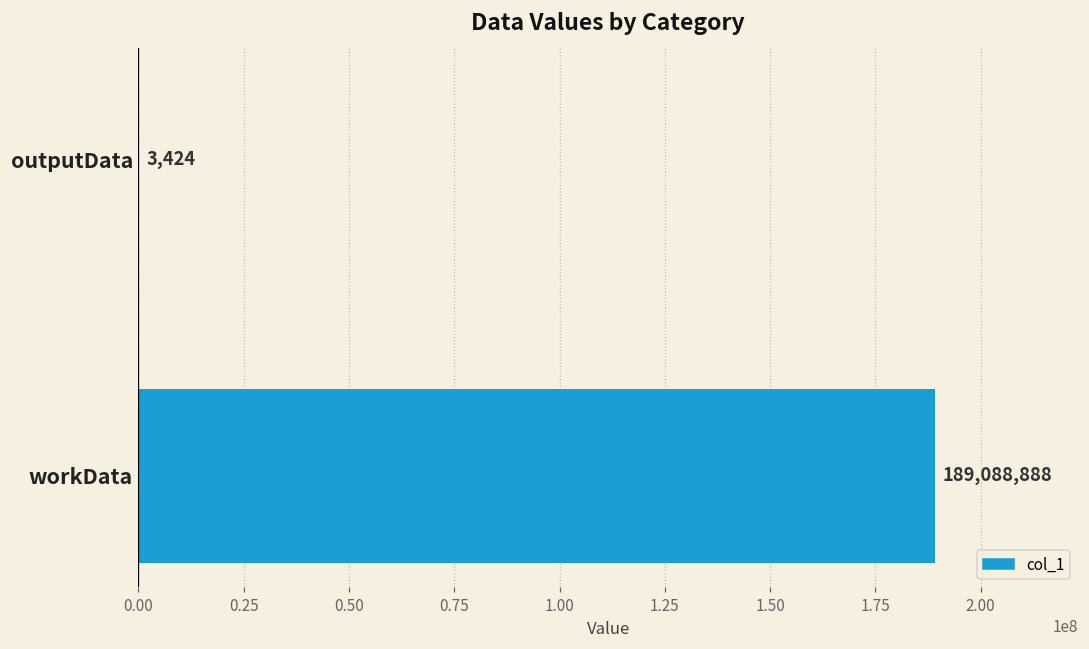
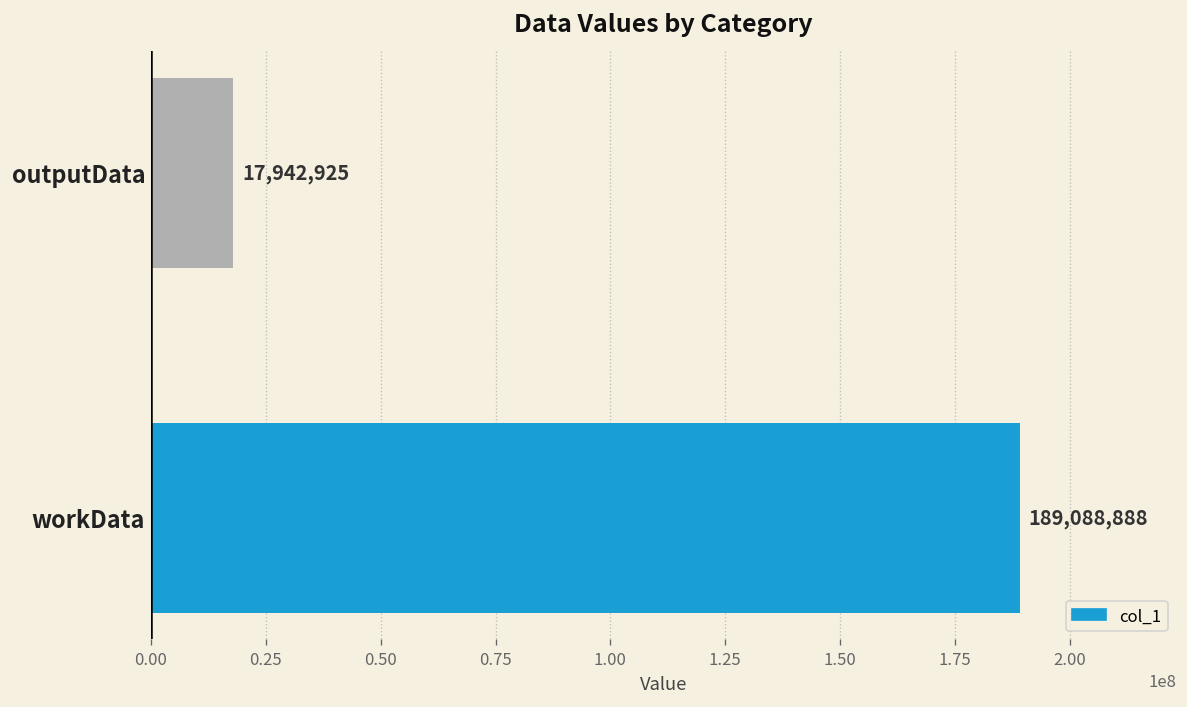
outputData: 3,424 -> 17,942,925
